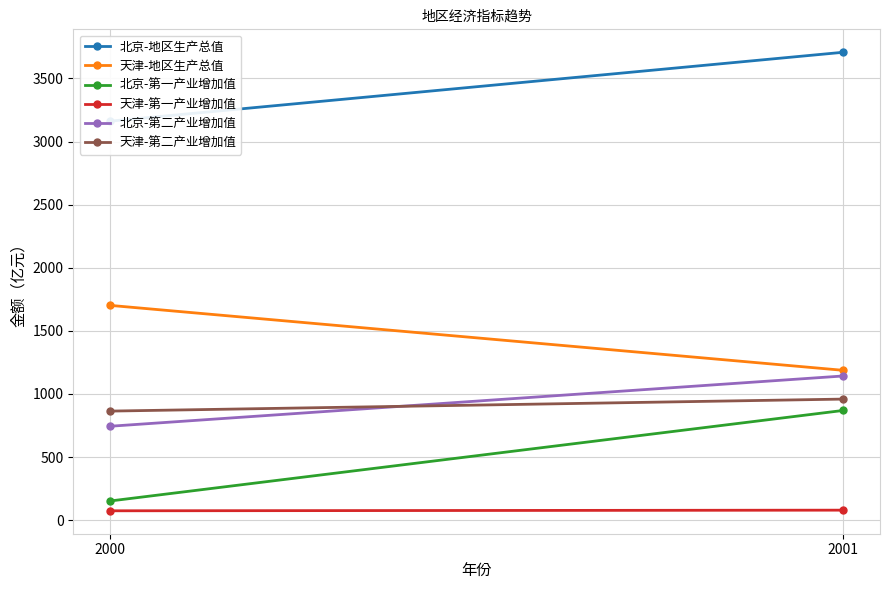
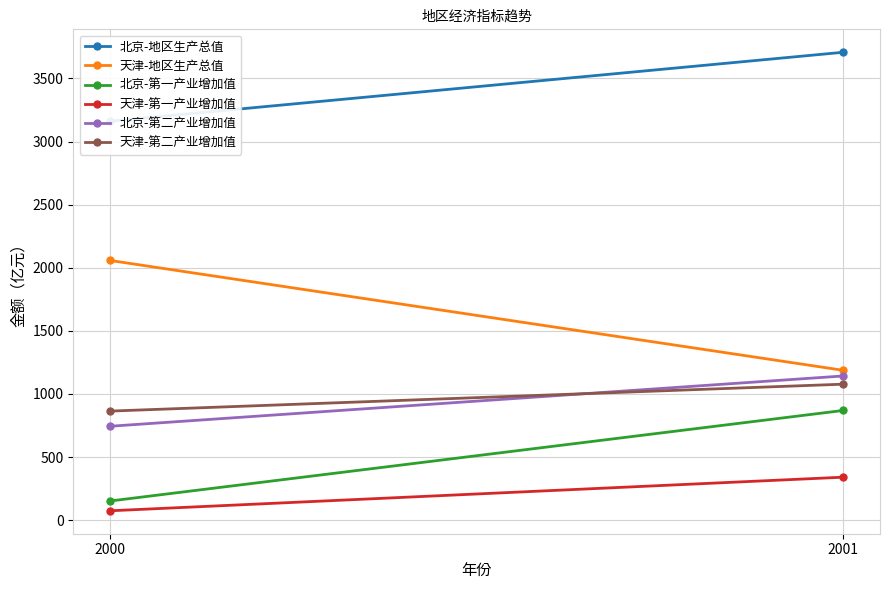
天津-地区生产总值, 2000: 1700 -> 2060
天津-第一产业增加值, 2001: 80 -> 340
天津-第二产业增加值, 2001: 960 -> 1080
